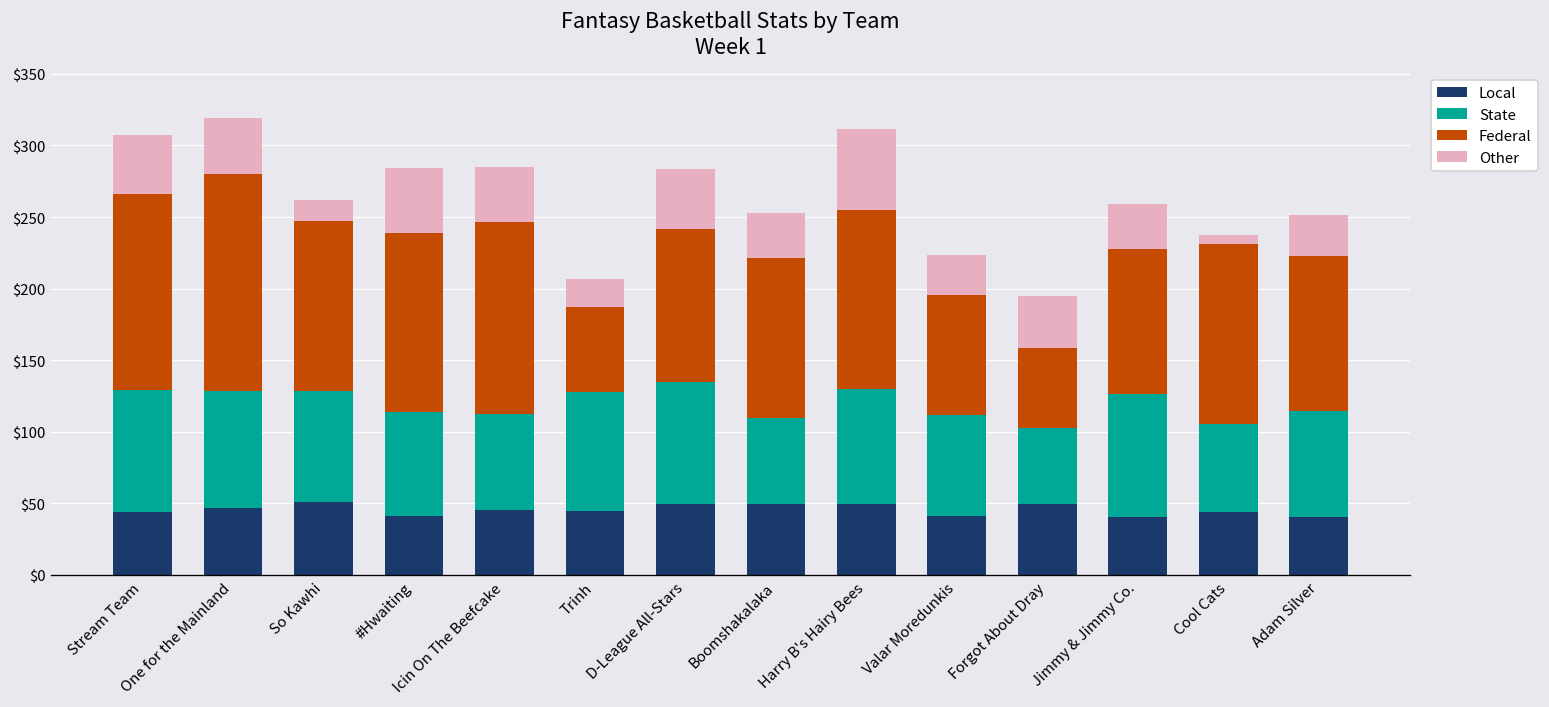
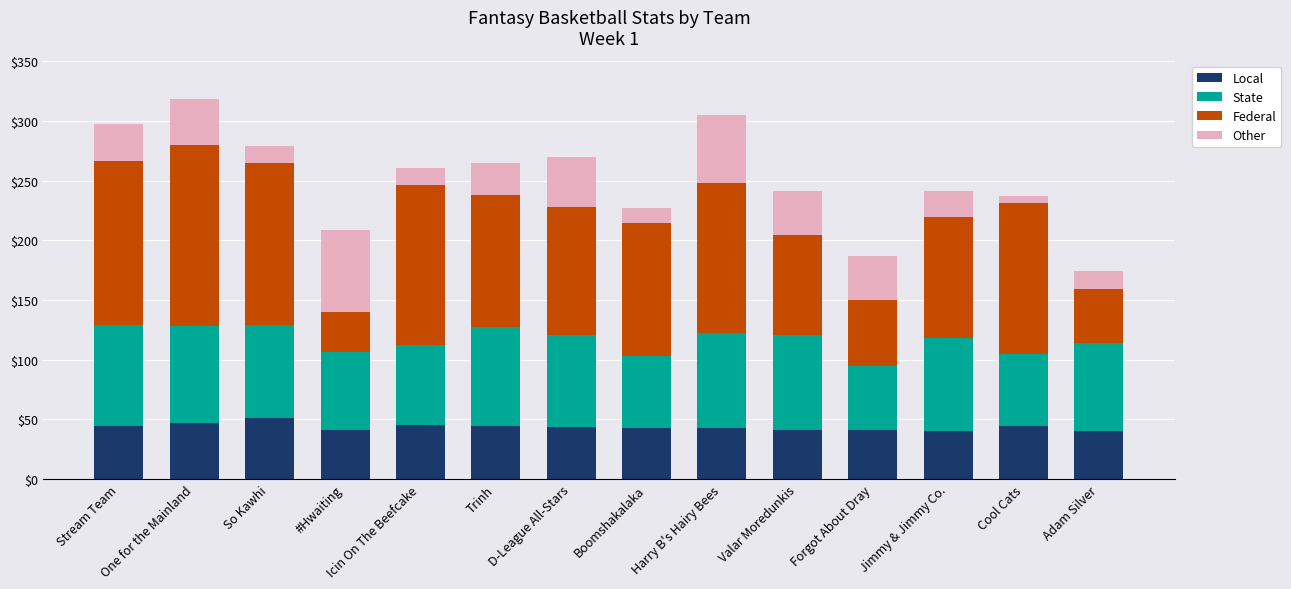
Other, Stream Team: $41 -> $32
Federal, So Kawhi: $118 -> $136
State, #Hwaiting: $73 -> $65
Federal, #Hwaiting: $125 -> $33
Other, #Hwaiting: $45 -> $69
Other, Icin On The Beefcake: $38 -> $14
Federal, Trinh: $60 -> $111
Other, Trinh: $20 -> $27
Local, D-League All-Stars: $50 -> $43
State, D-League All-Stars: $85 -> $78
Local, Boomshakalaka: $50 -> $43
Other, Boomshakalaka: $32 -> $12
Local, Harry B's Hairy Bees: $50 -> $43
State, Valar Moredunkis: $71 -> $79
Other, Valar Moredunkis: $28 -> $37
Local, Forgot About Dray: $49 -> $41
State, Jimmy & Jimmy Co.: $86 -> $78
Other, Jimmy & Jimmy Co.: $31 -> $22
Federal, Adam Silver: $108 -> $45
Other, Adam Silver: $29 -> $15
